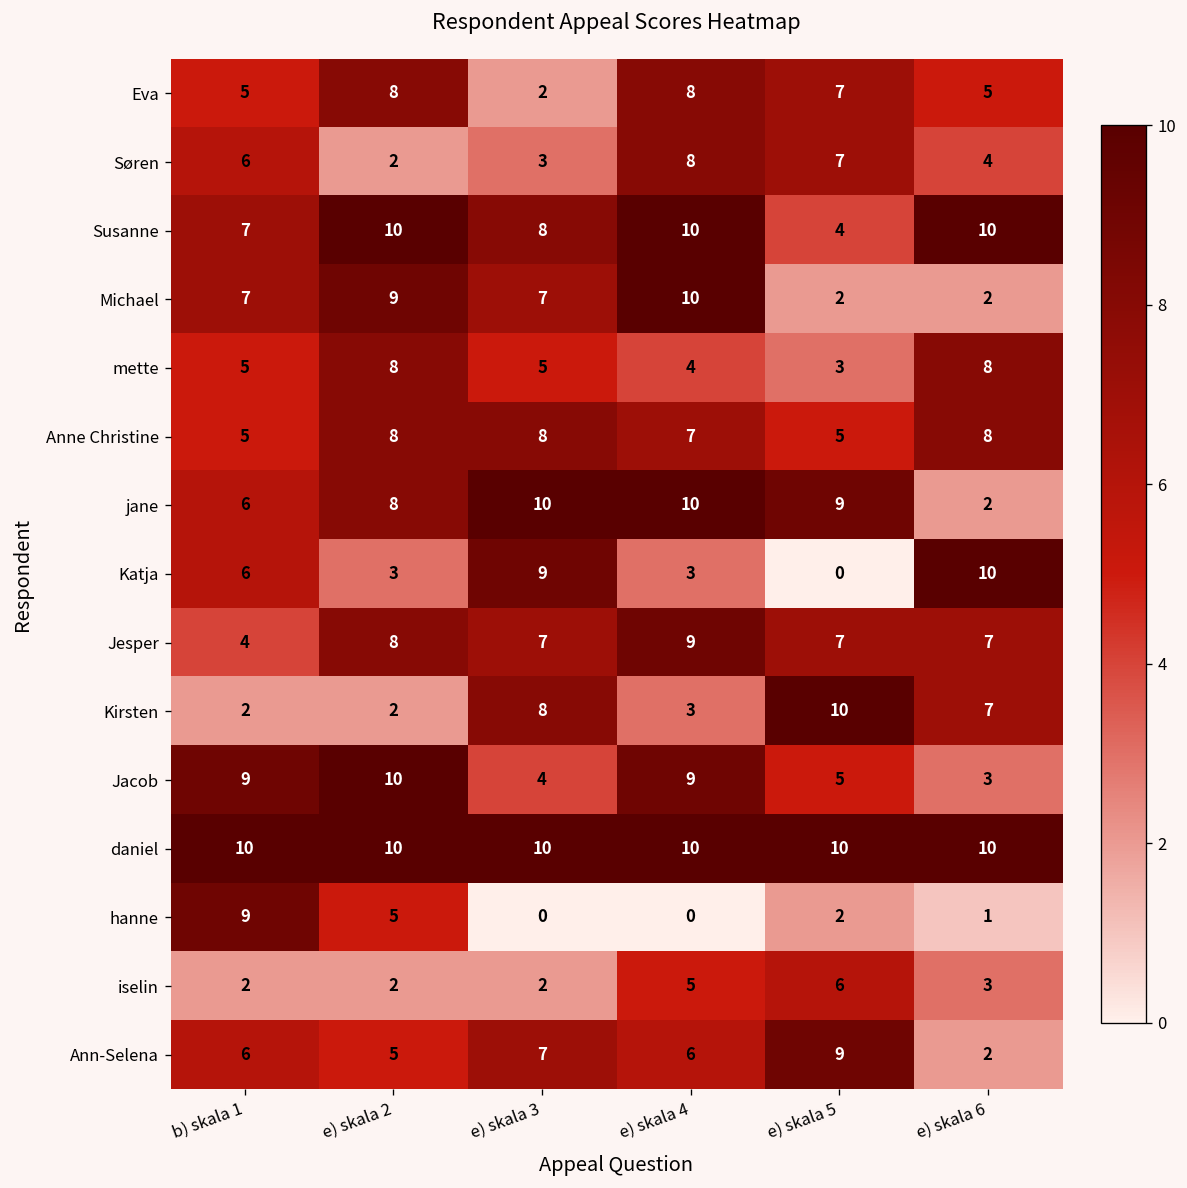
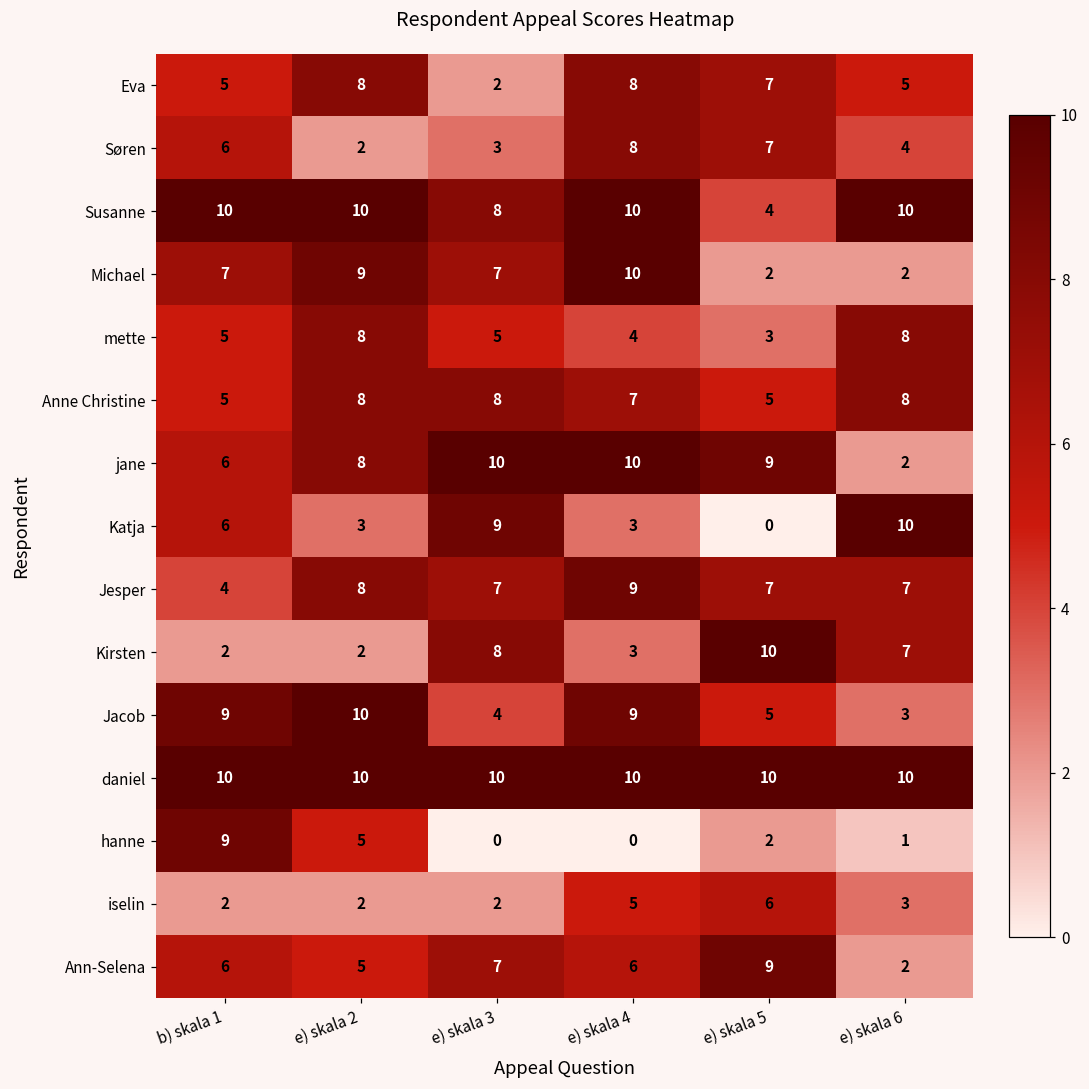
Susanne, b) skala 1: 7 -> 10
